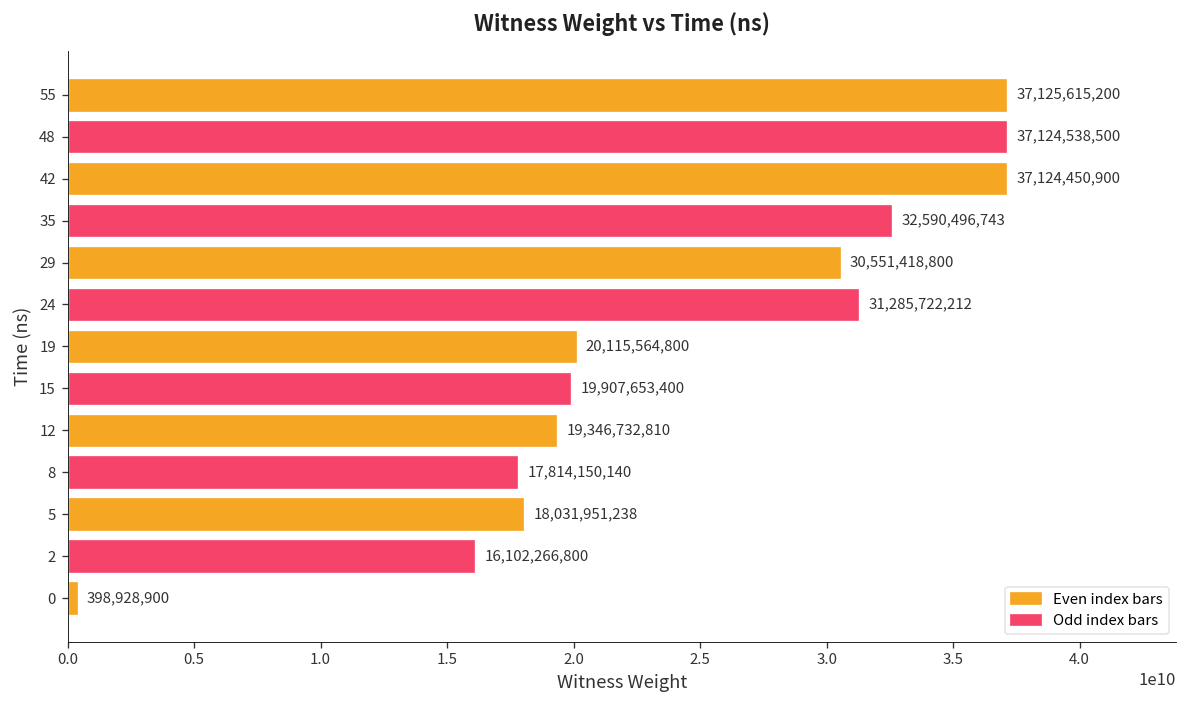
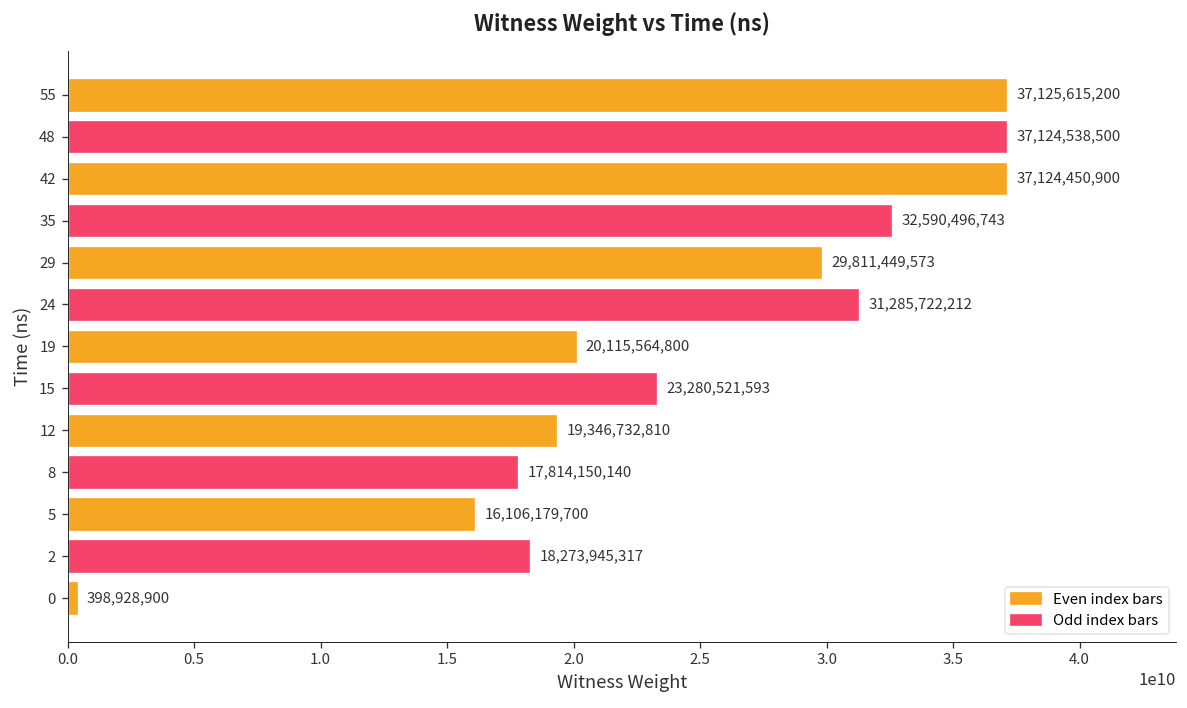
29: 30,551,418,800 -> 29,811,449,573
15: 19,907,653,400 -> 23,280,521,593
5: 18,031,951,238 -> 16,106,179,700
2: 16,102,266,800 -> 18,273,945,317
